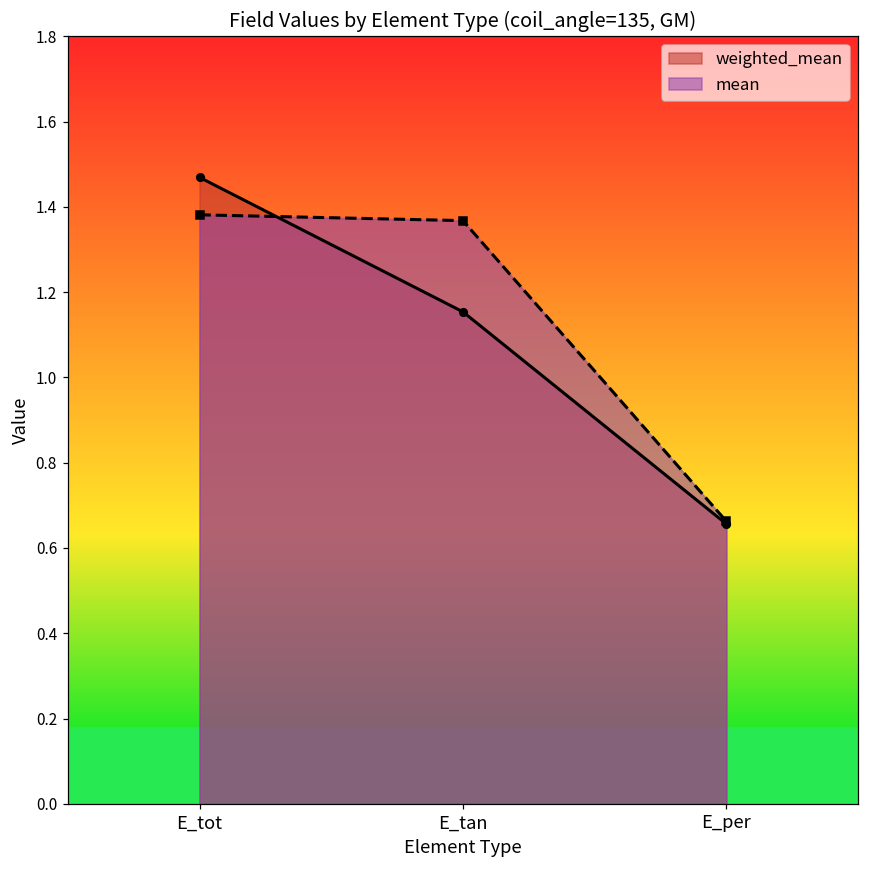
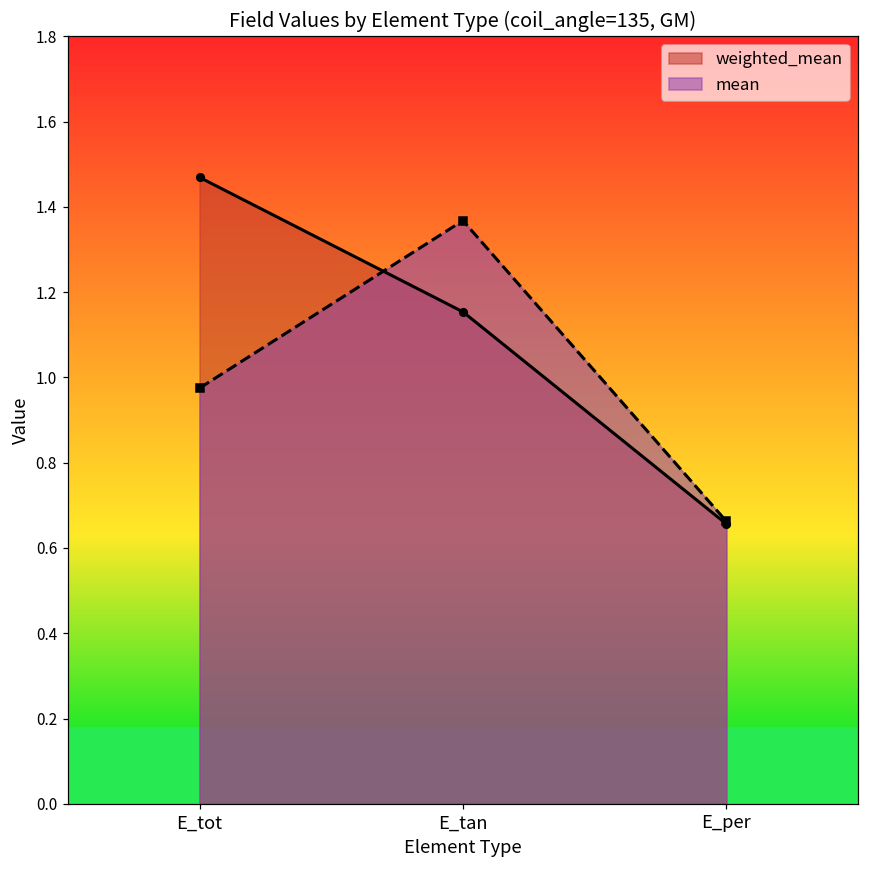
mean, E_tot: 1.38 -> 0.97
